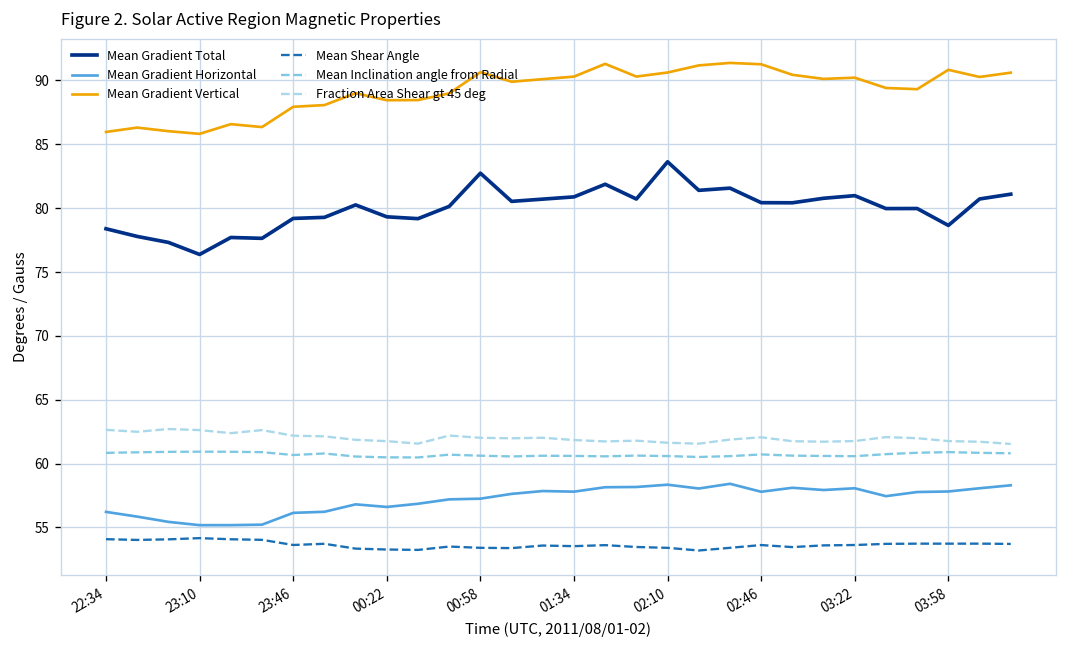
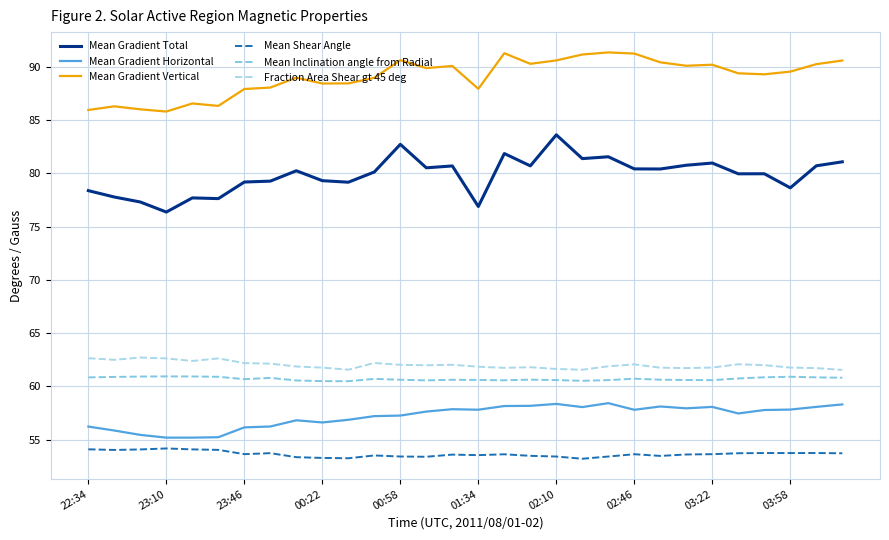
Mean Gradient Total, 01:34: 80.9 -> 76.9
Mean Gradient Vertical, 01:34: 90.3 -> 88.0
Mean Gradient Vertical, 03:58: 90.8 -> 89.6
